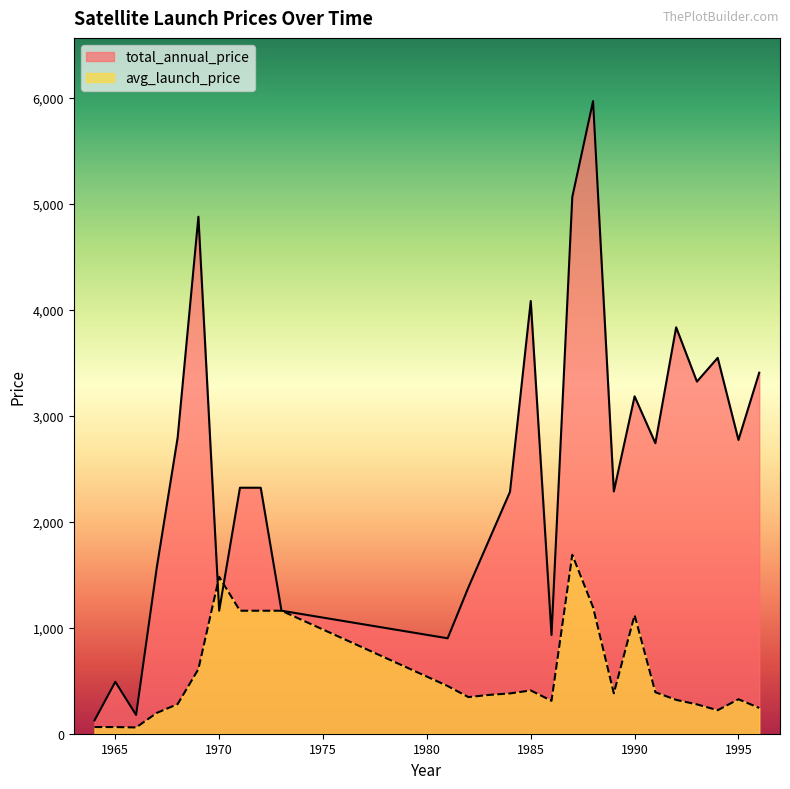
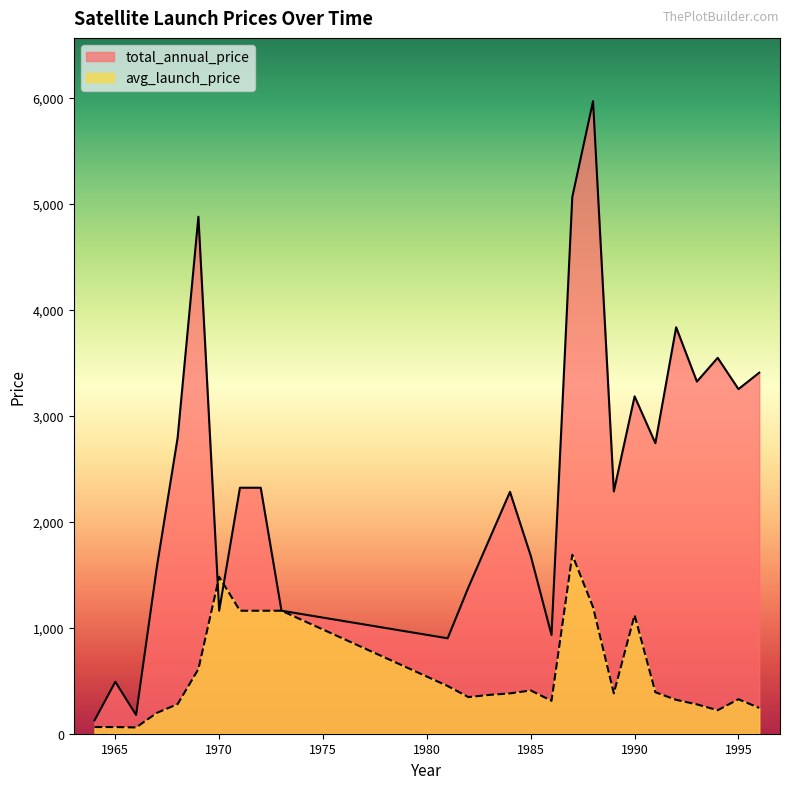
total_annual_price, 1985: 4,080 -> 1,680
total_annual_price, 1995: 2,770 -> 3,250
